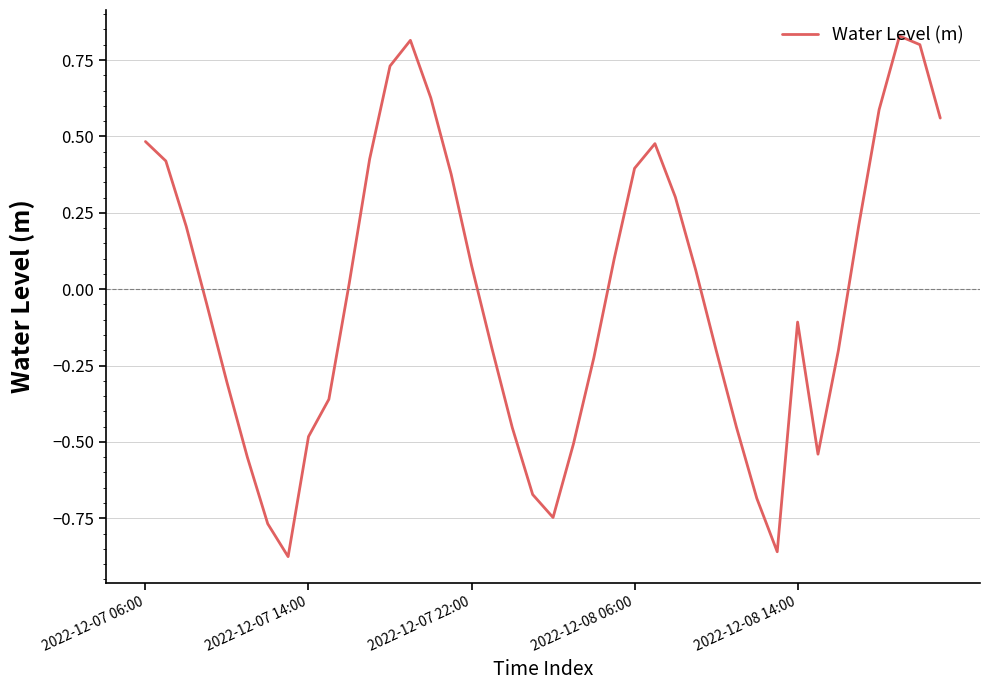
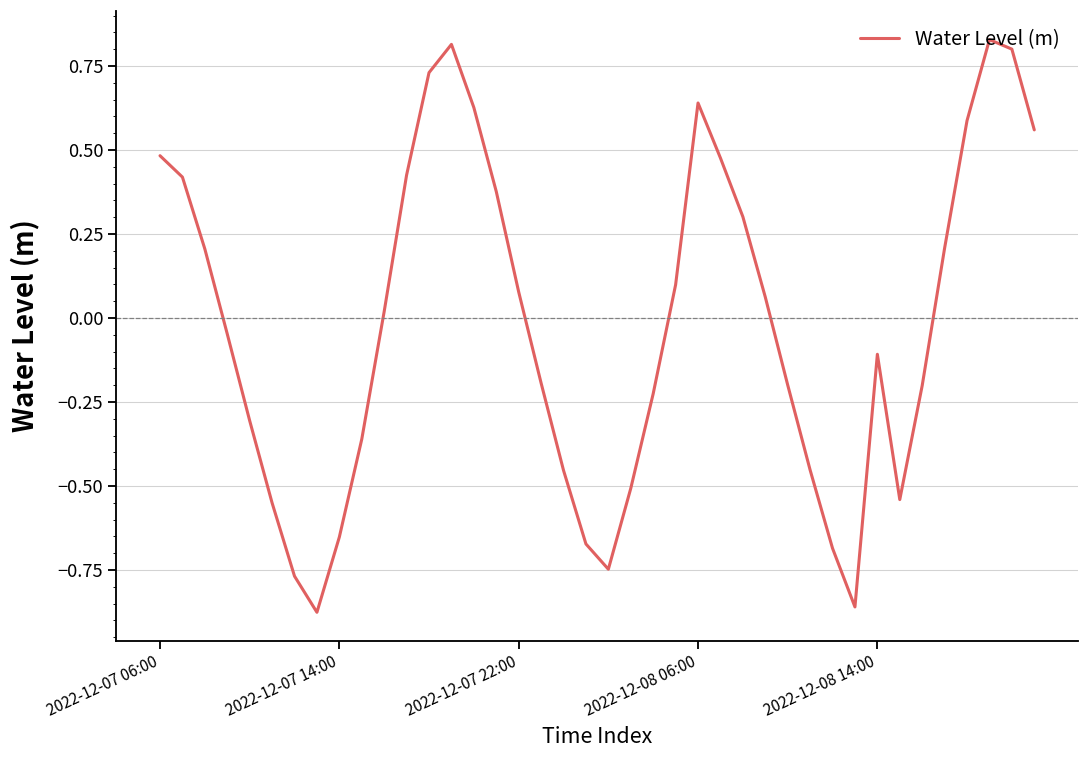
2022-12-07 14:00: -0.48 -> -0.65
2022-12-08 06:00: 0.40 -> 0.64
